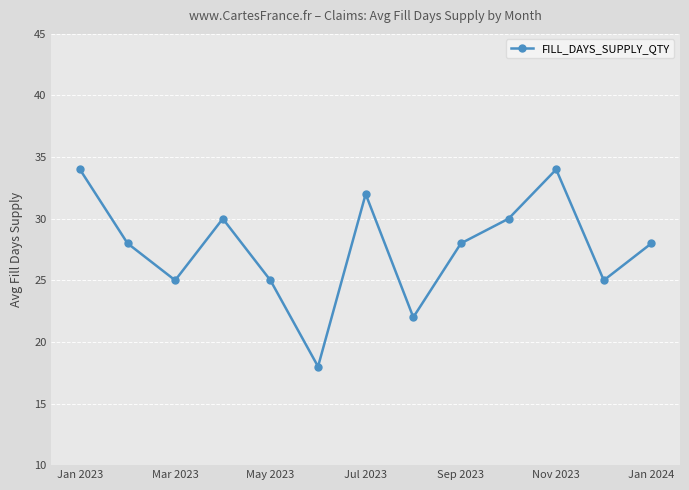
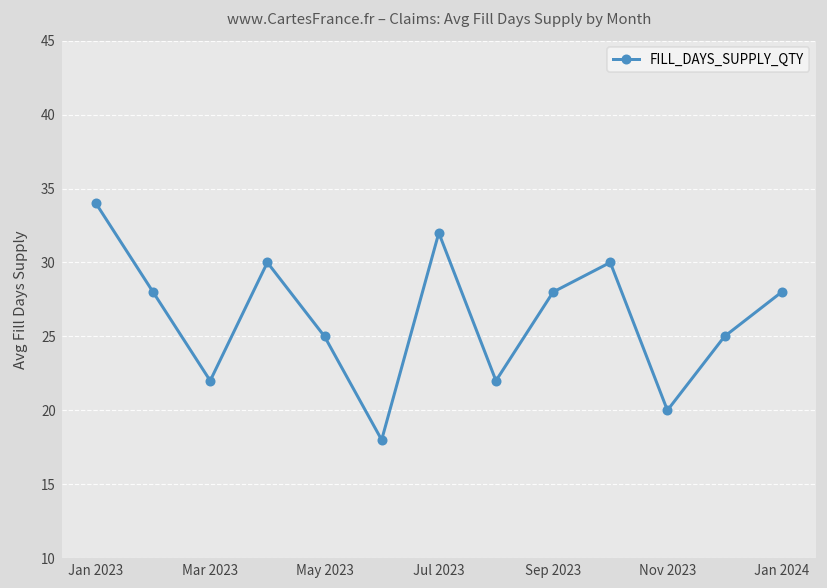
Mar 2023: 25 -> 22
Nov 2023: 34 -> 20
